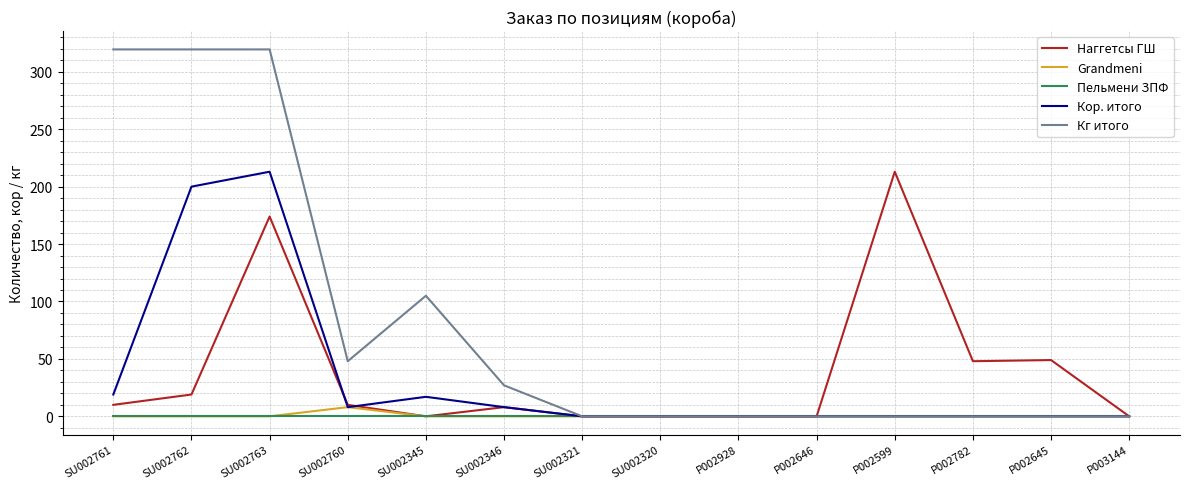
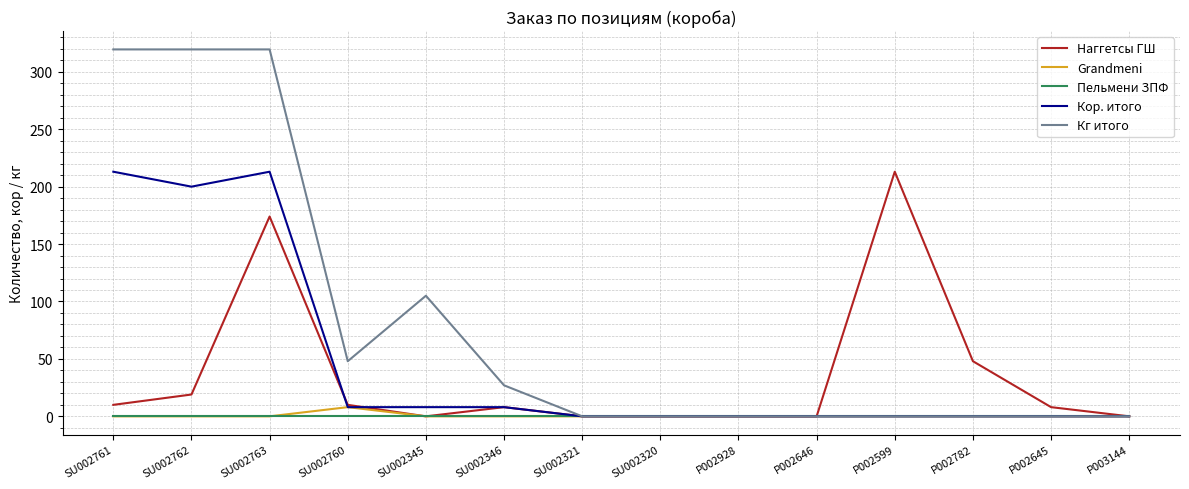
Кор. итого, SU002761: 19 -> 213
Кор. итого, SU002345: 17 -> 8
Наггетсы ГШ, P002645: 49 -> 8
